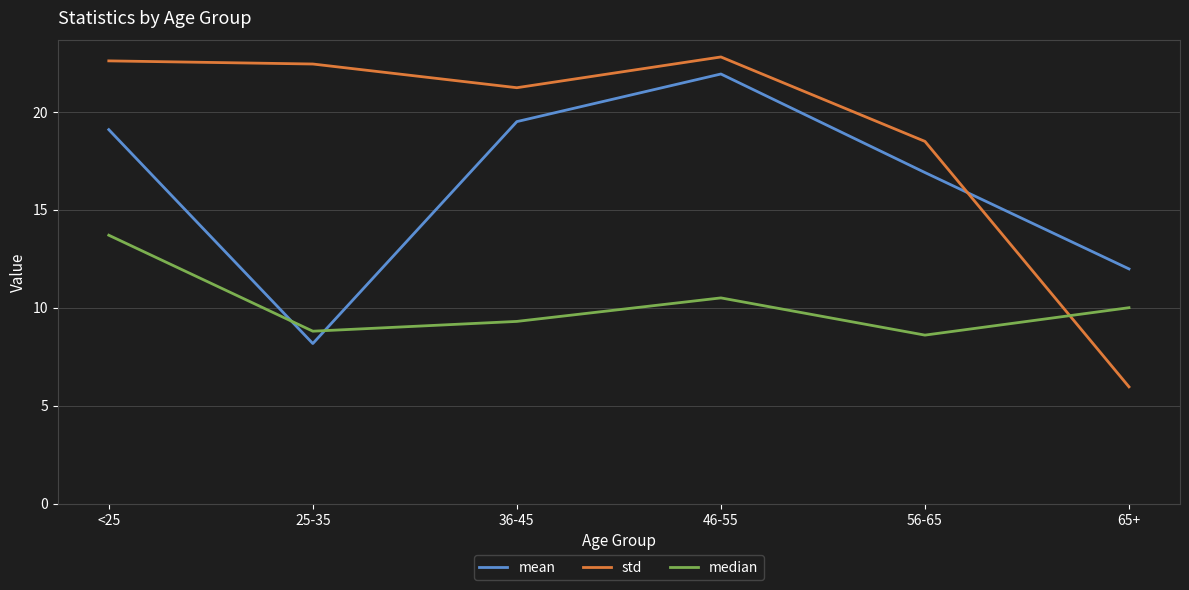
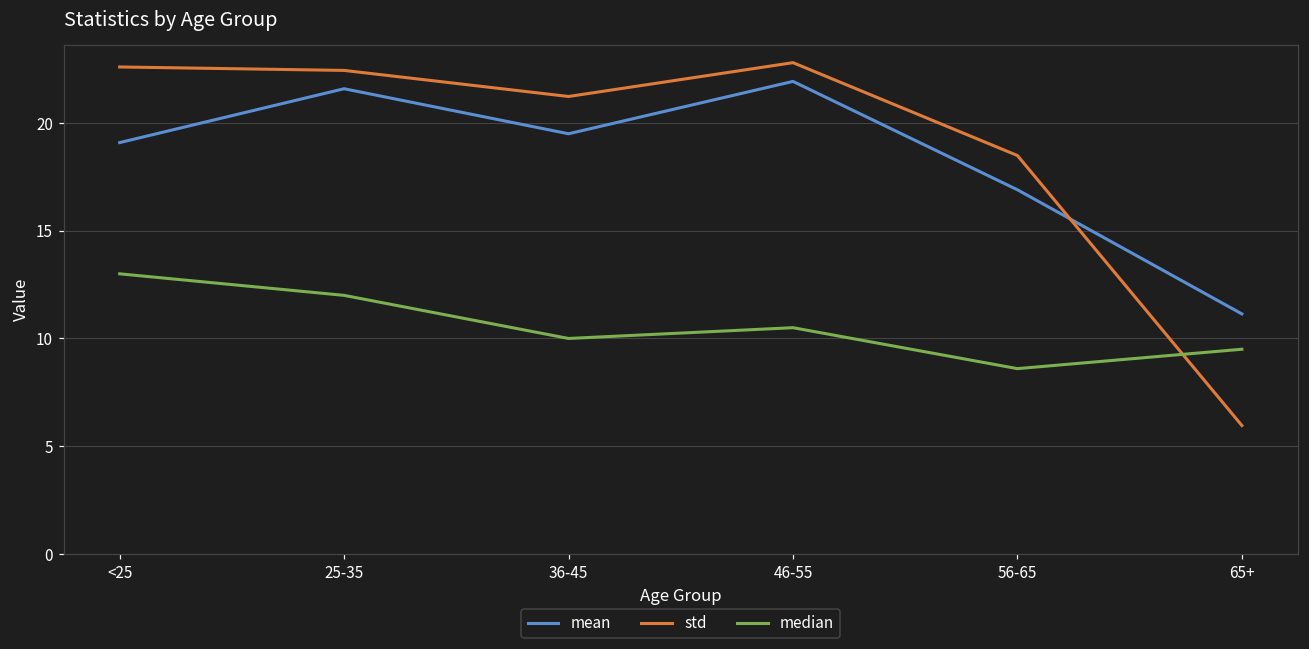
median, <25: 13.7 -> 13.0
mean, 25-35: 8.2 -> 21.6
median, 25-35: 8.8 -> 12.0
median, 36-45: 9.3 -> 10.0
mean, 65+: 12.0 -> 11.1
median, 65+: 10.0 -> 9.5
